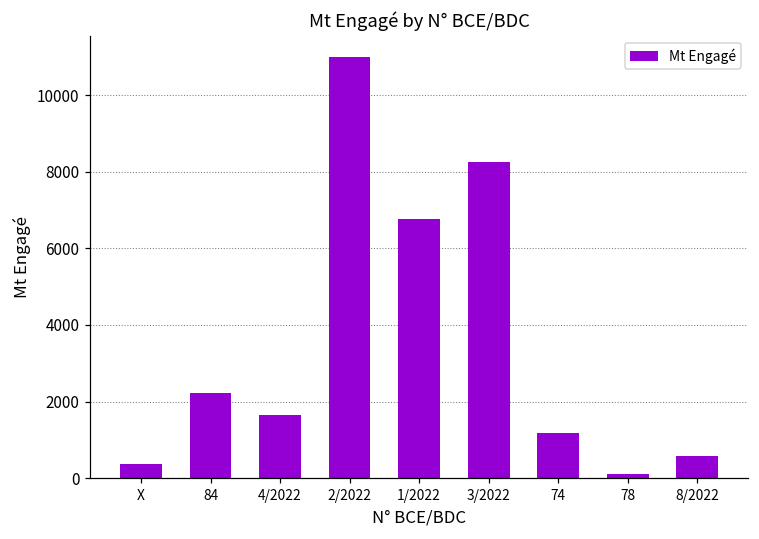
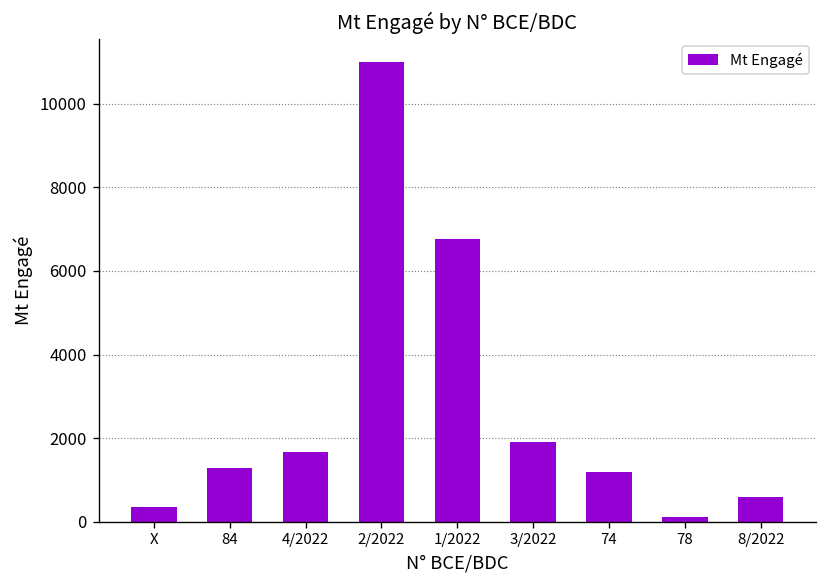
84: 2200 -> 1300
3/2022: 8300 -> 1900
